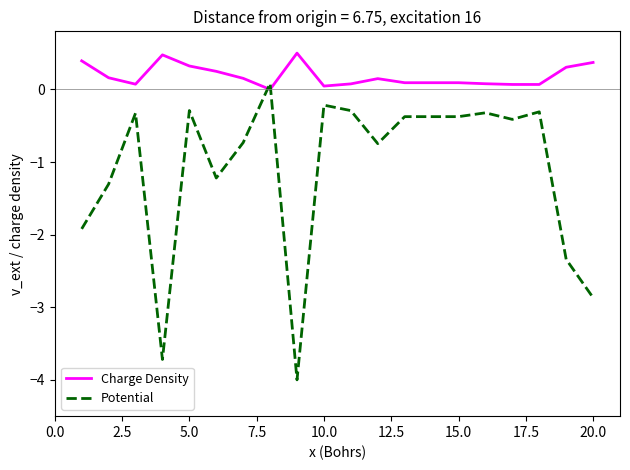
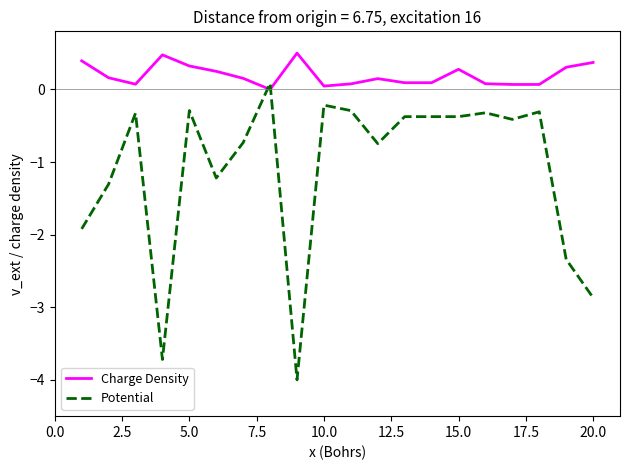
Charge Density, 15.0: 0.1 -> 0.3
